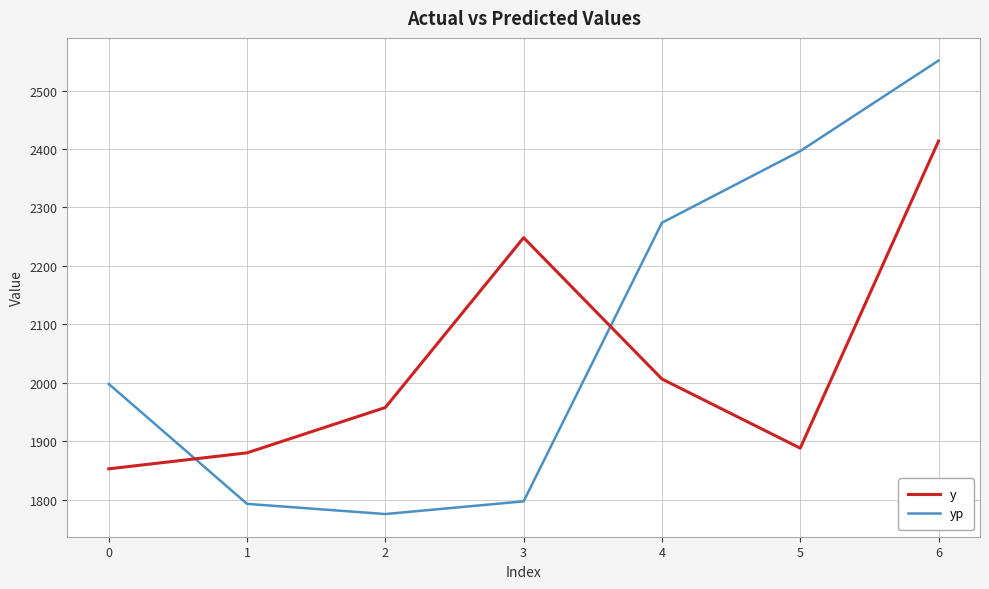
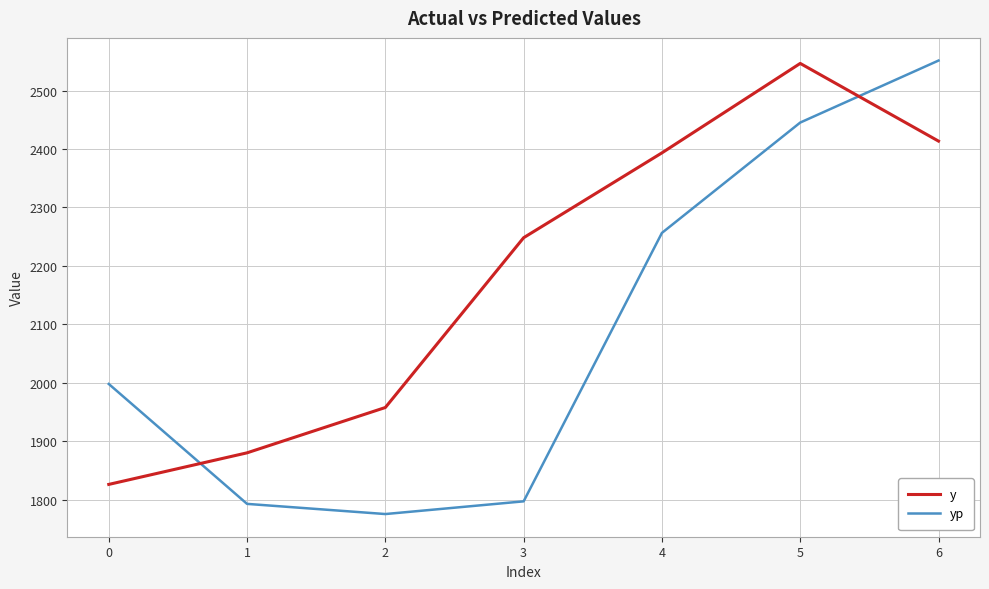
y, 0: 1850 -> 1830
y, 4: 2010 -> 2390
yp, 4: 2270 -> 2260
y, 5: 1890 -> 2550
yp, 5: 2400 -> 2450
